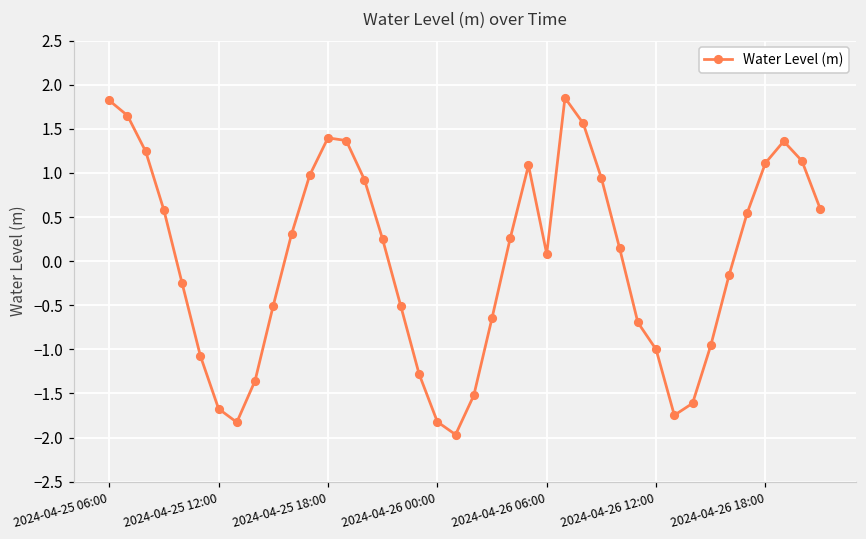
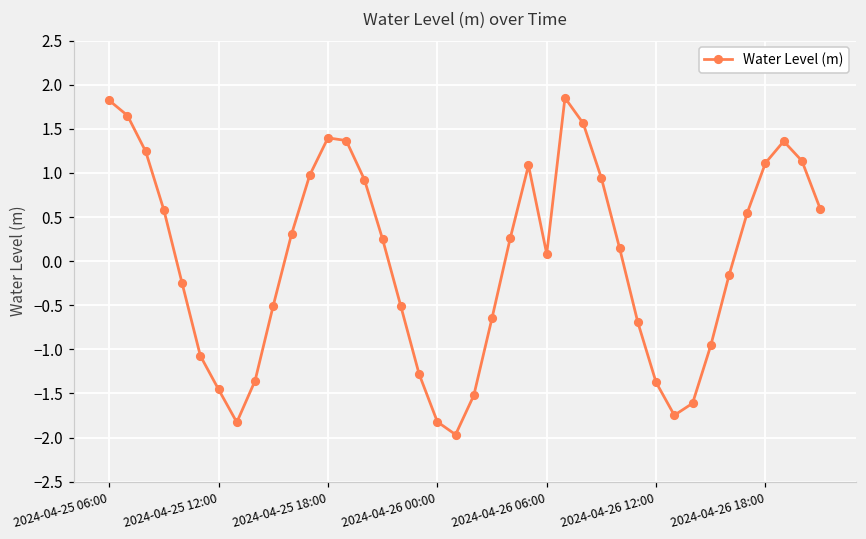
2024-04-25 12:00: -1.7 -> -1.5
2024-04-26 12:00: -1.0 -> -1.4
